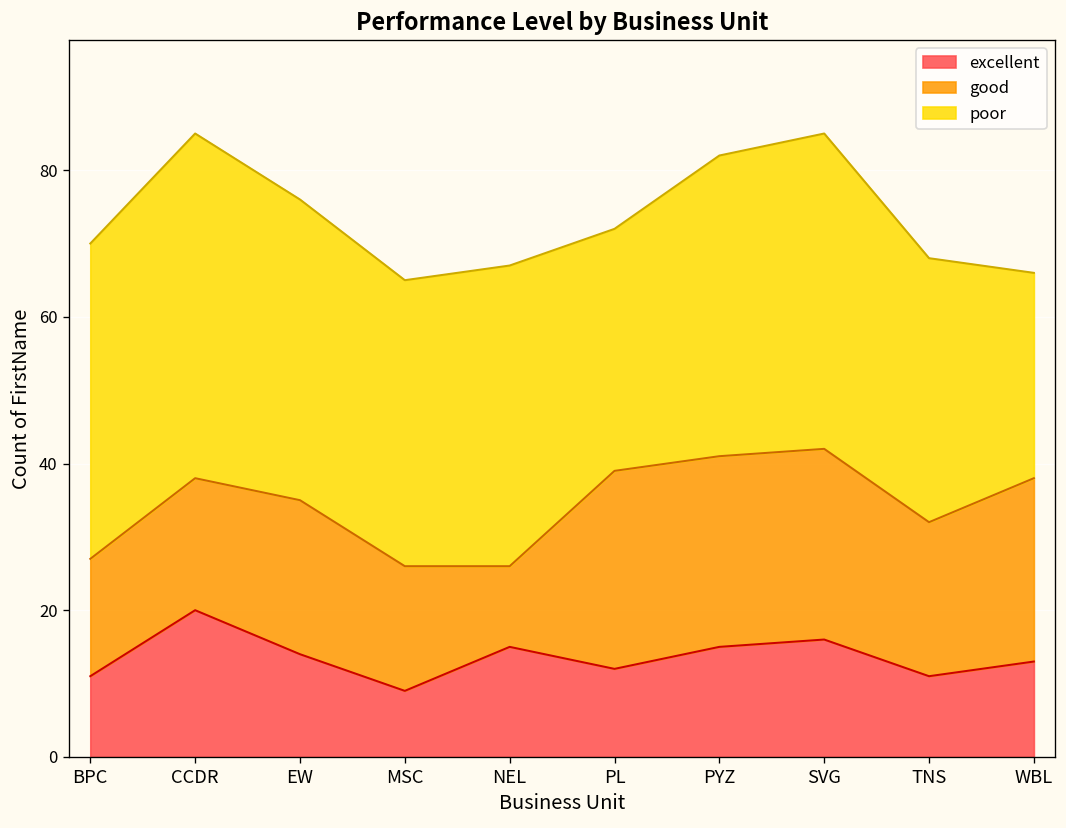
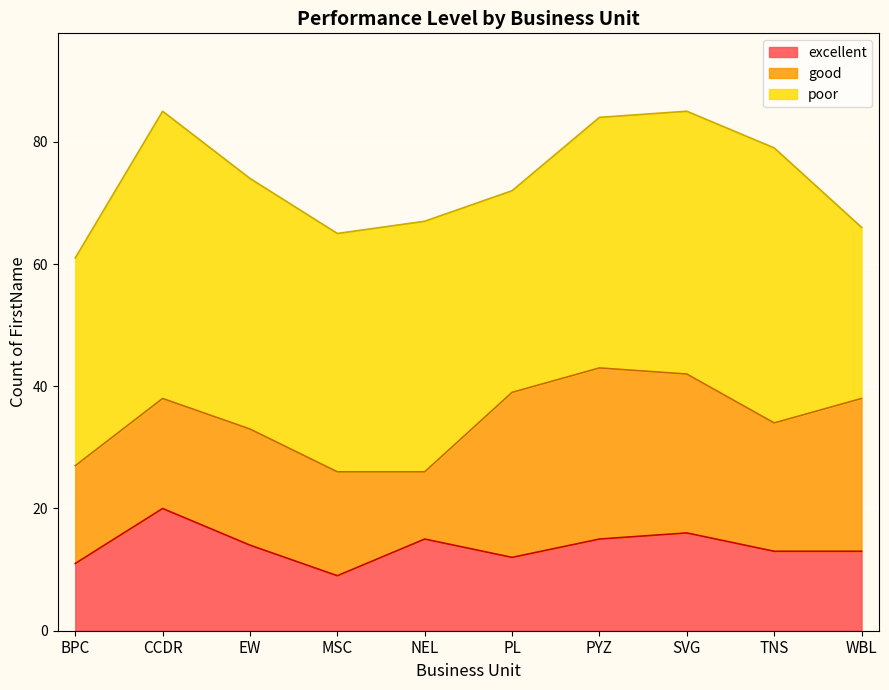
poor, BPC: 43 -> 34
good, EW: 21 -> 19
good, PYZ: 26 -> 28
excellent, TNS: 11 -> 13
poor, TNS: 36 -> 45
